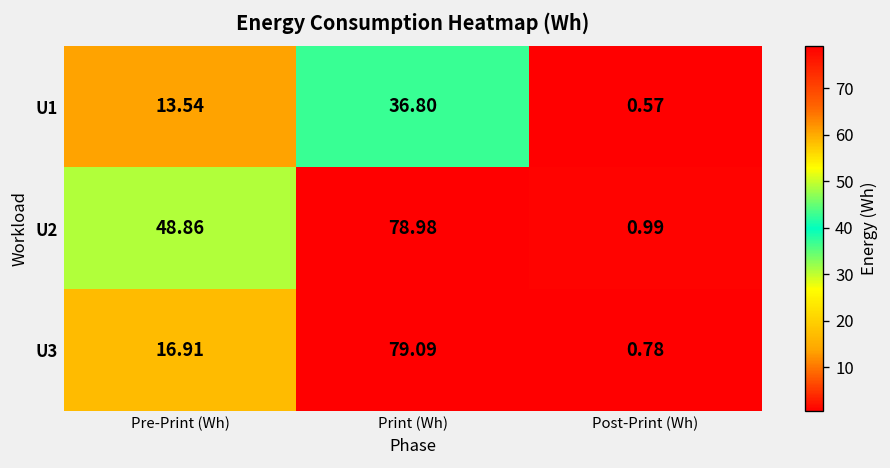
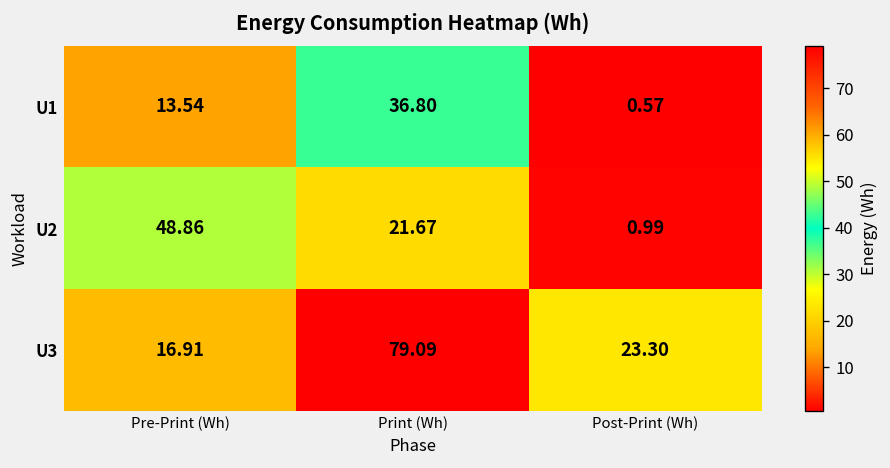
U2, Print (Wh): 78.98 -> 21.67
U3, Post-Print (Wh): 0.78 -> 23.30
